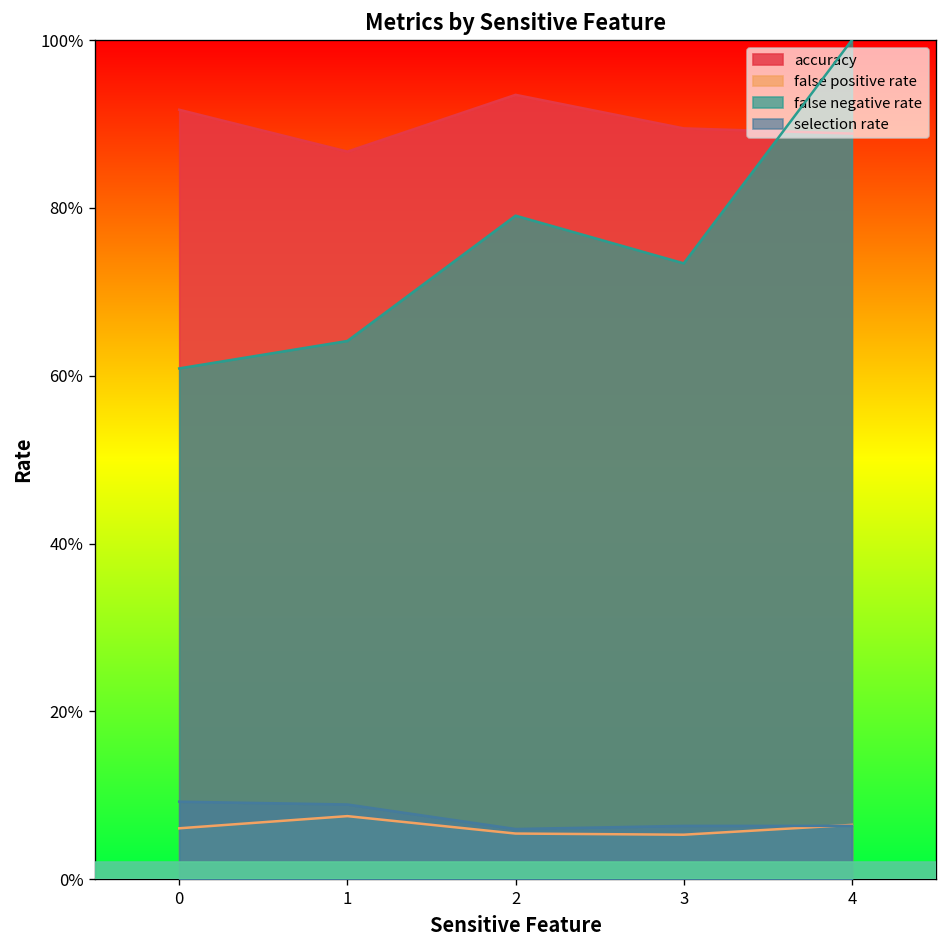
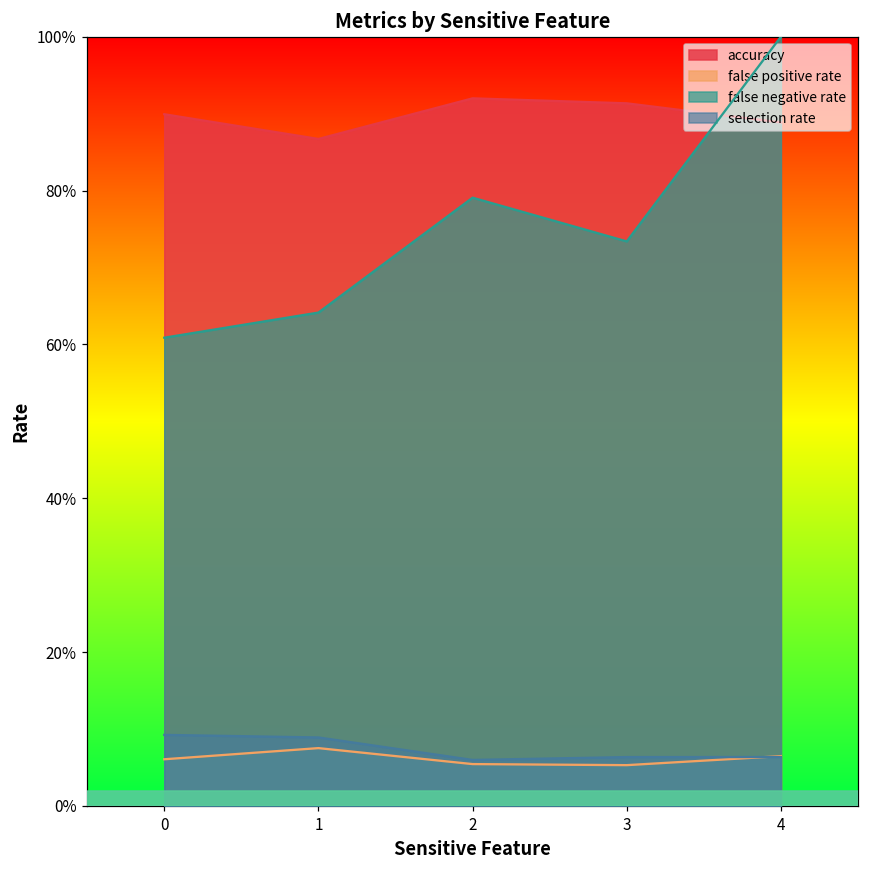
accuracy, 0: 92% -> 90%
accuracy, 2: 93% -> 92%
accuracy, 3: 89% -> 91%
